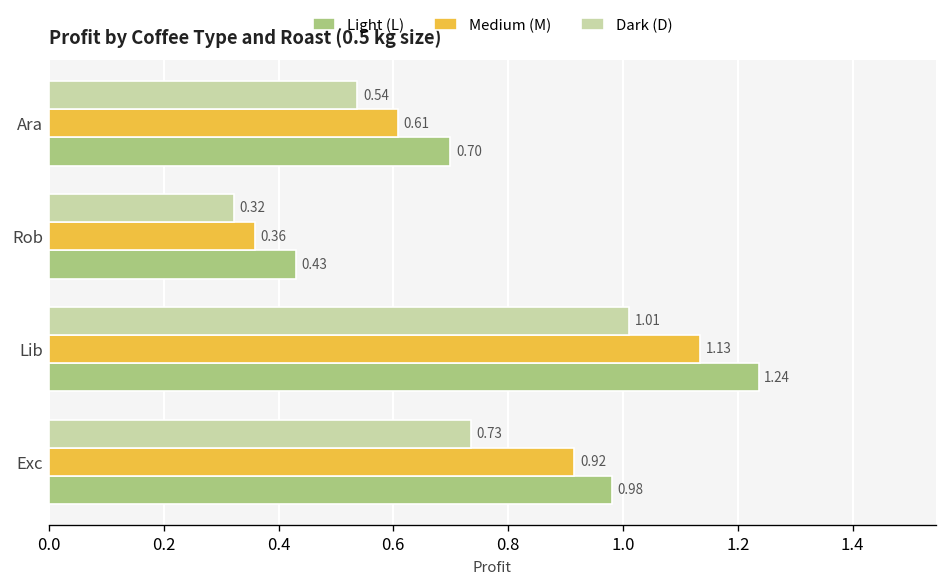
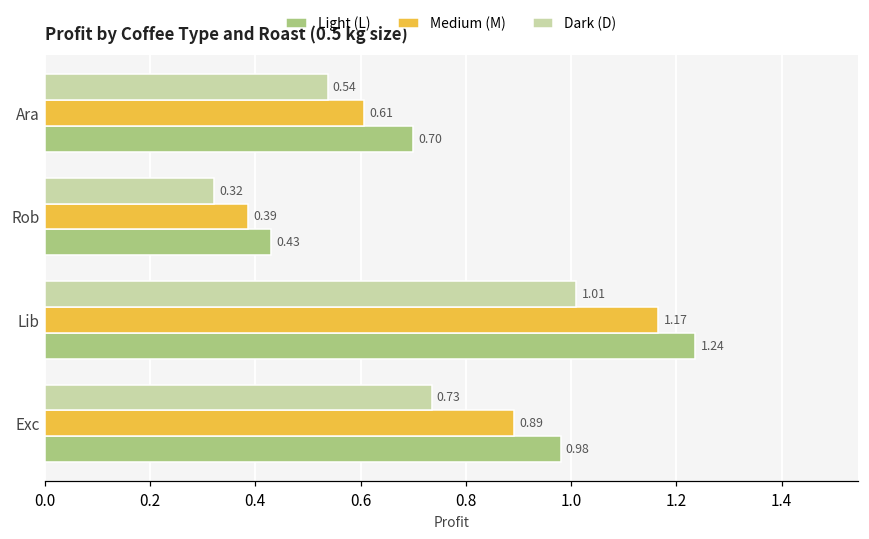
Medium (M), Rob: 0.36 -> 0.39
Medium (M), Lib: 1.13 -> 1.17
Medium (M), Exc: 0.92 -> 0.89
